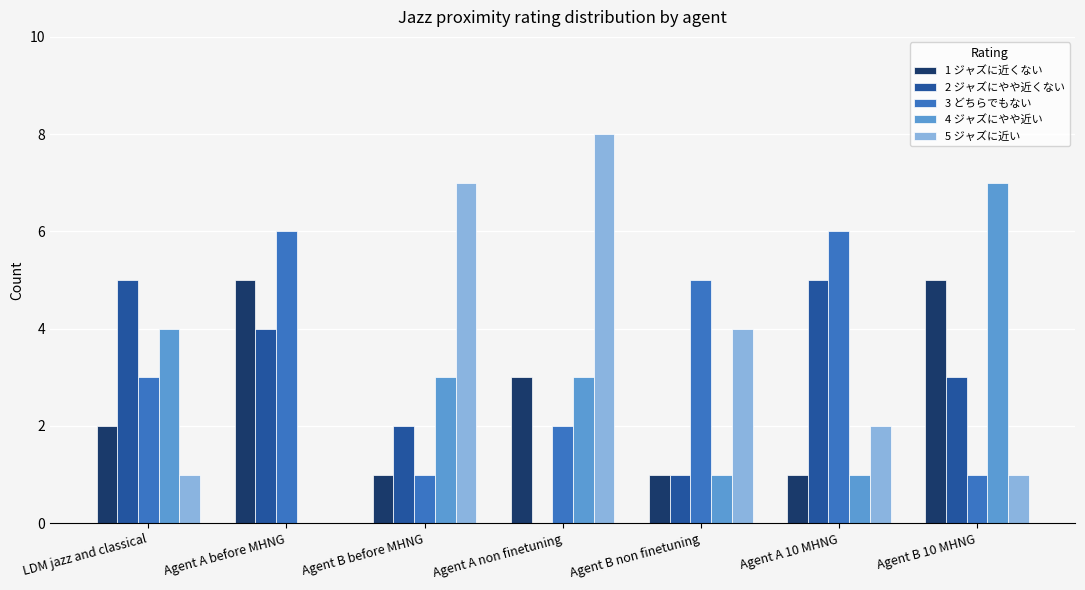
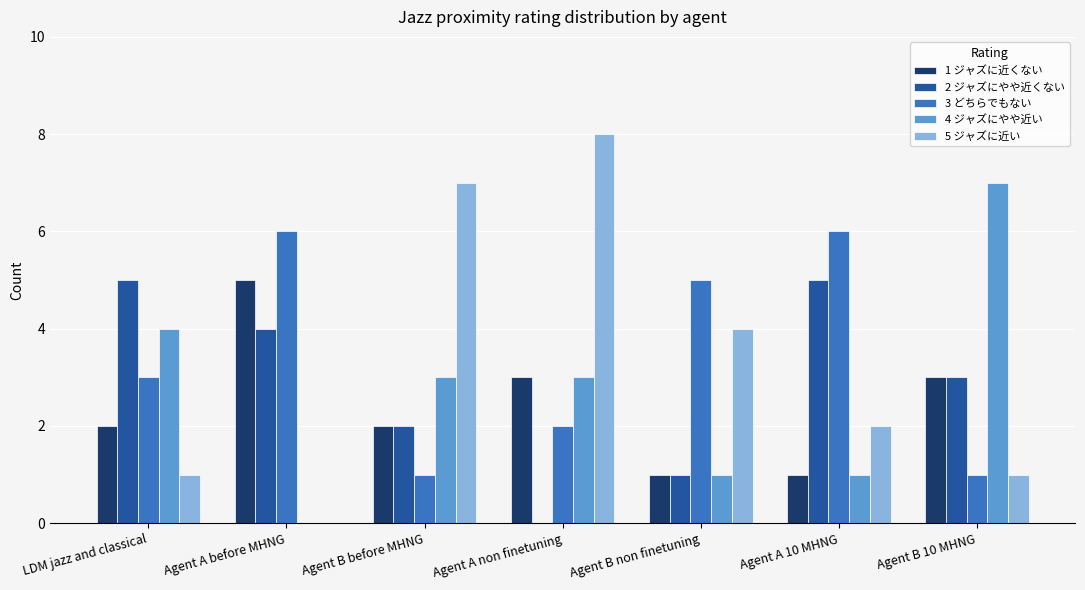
1 ジャズに近くない, Agent B before MHNG: 1 -> 2
1 ジャズに近くない, Agent B 10 MHNG: 5 -> 3
